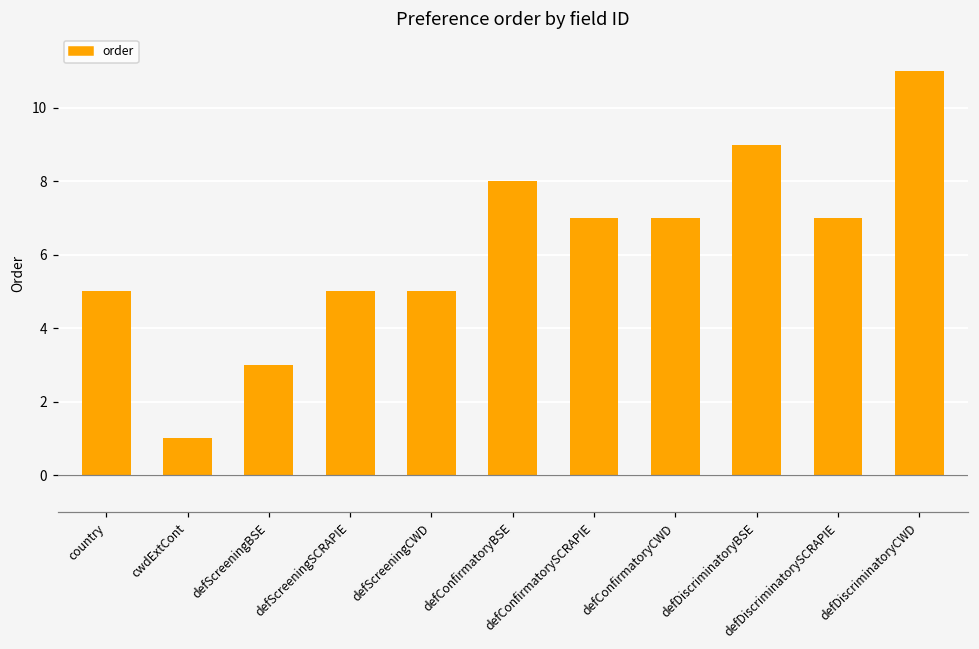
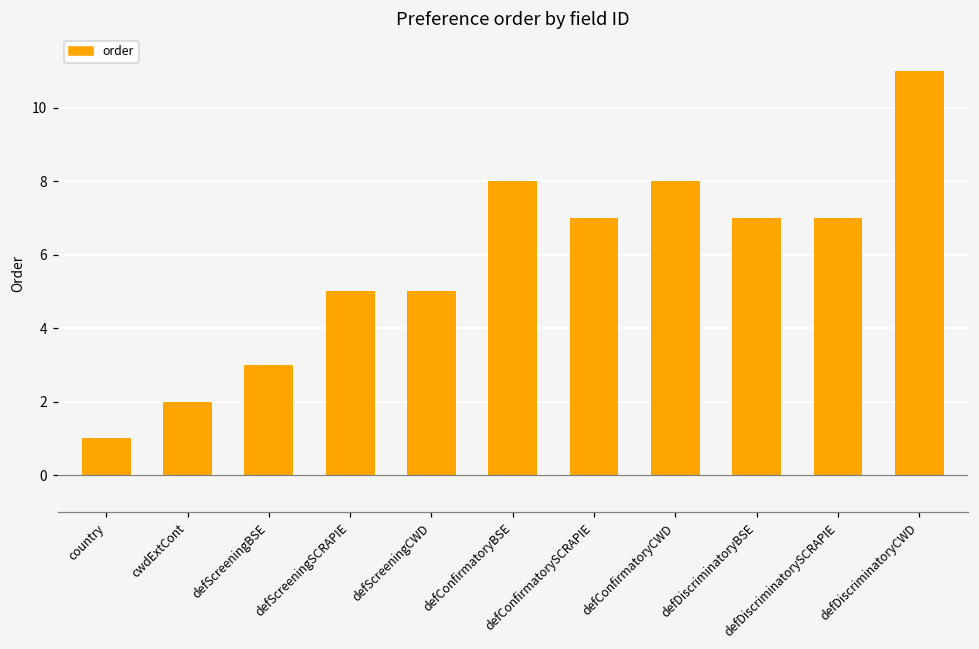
country: 5 -> 1
cwdExtCont: 1 -> 2
defConfirmatoryCWD: 7 -> 8
defDiscriminatoryBSE: 9 -> 7
